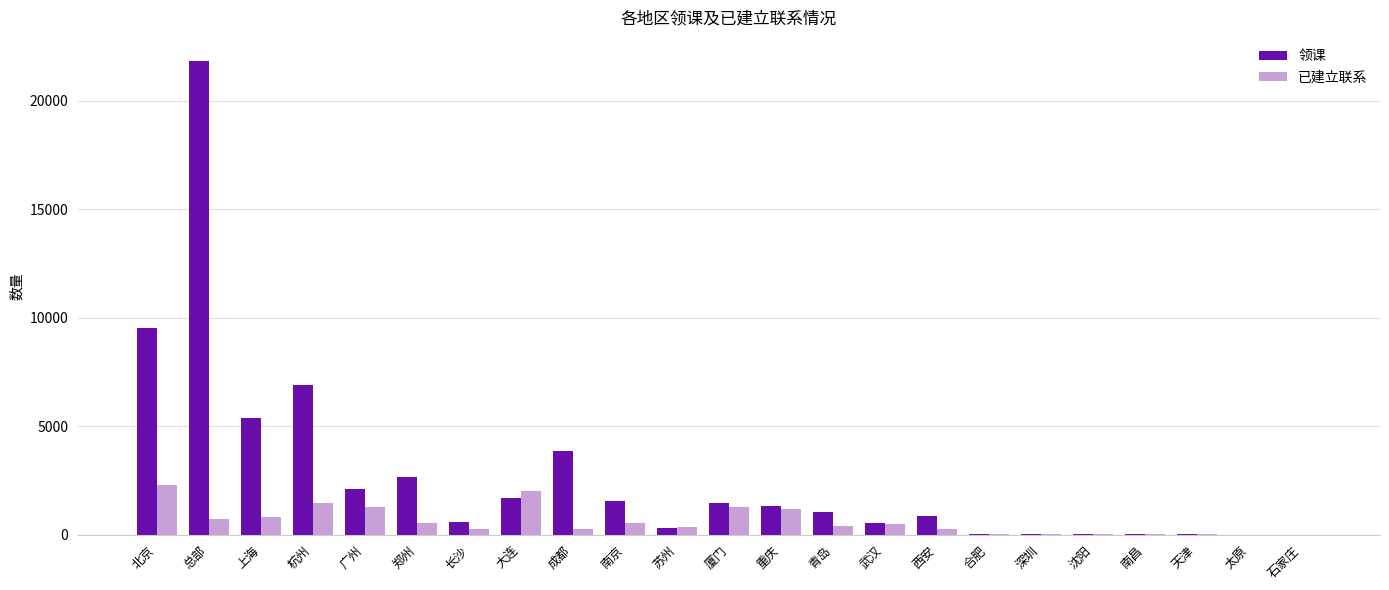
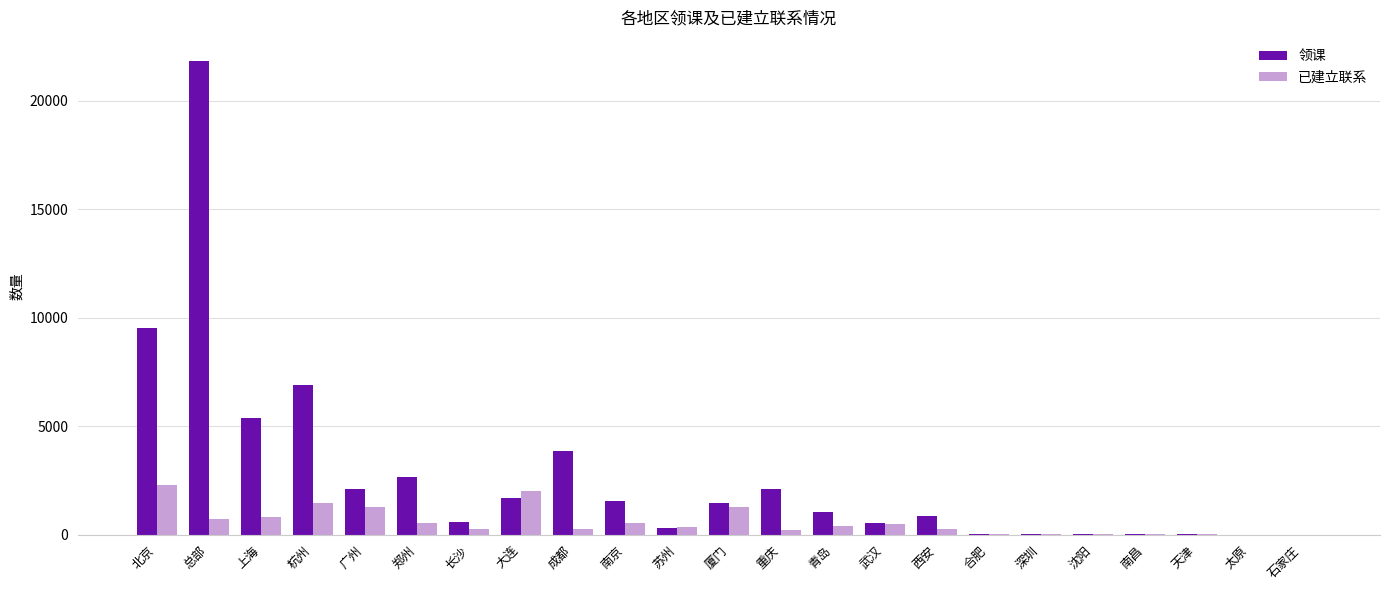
领课, 重庆: 1300 -> 2100
已建立联系, 重庆: 1200 -> 200
